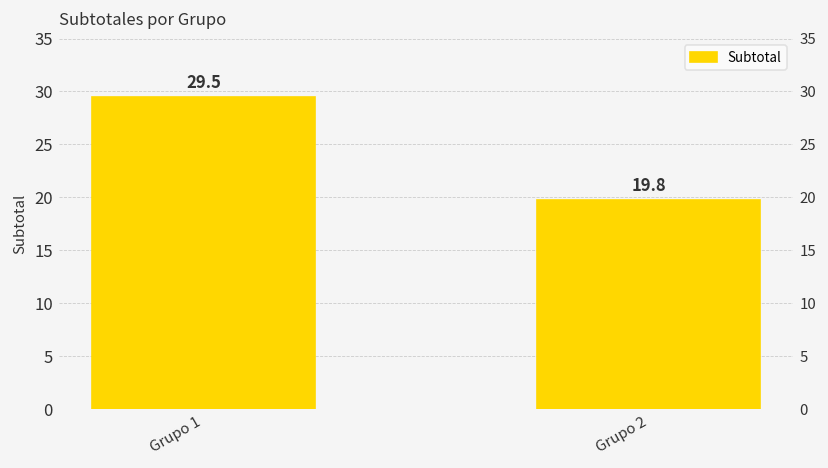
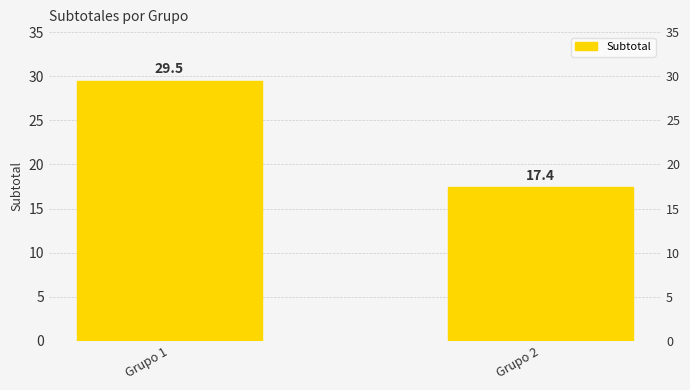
Grupo 2: 19.8 -> 17.4
